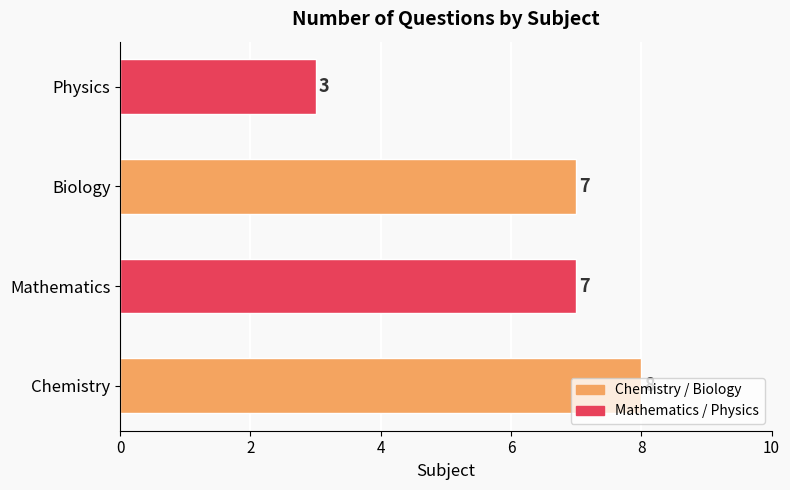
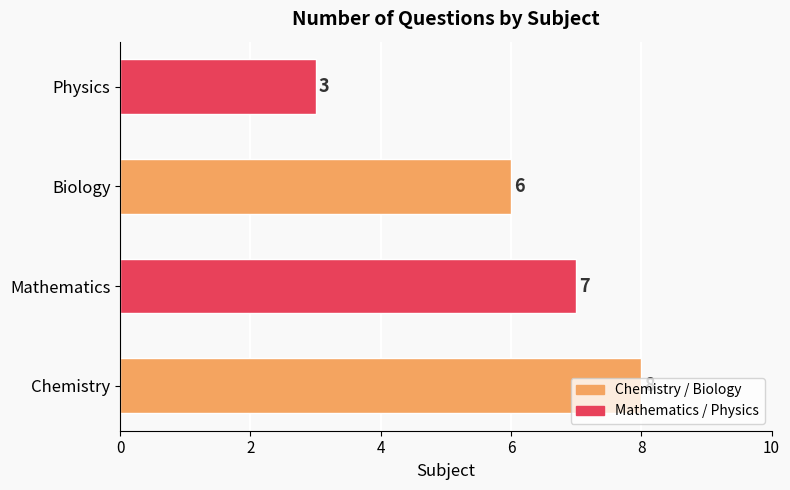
Biology: 7 -> 6
